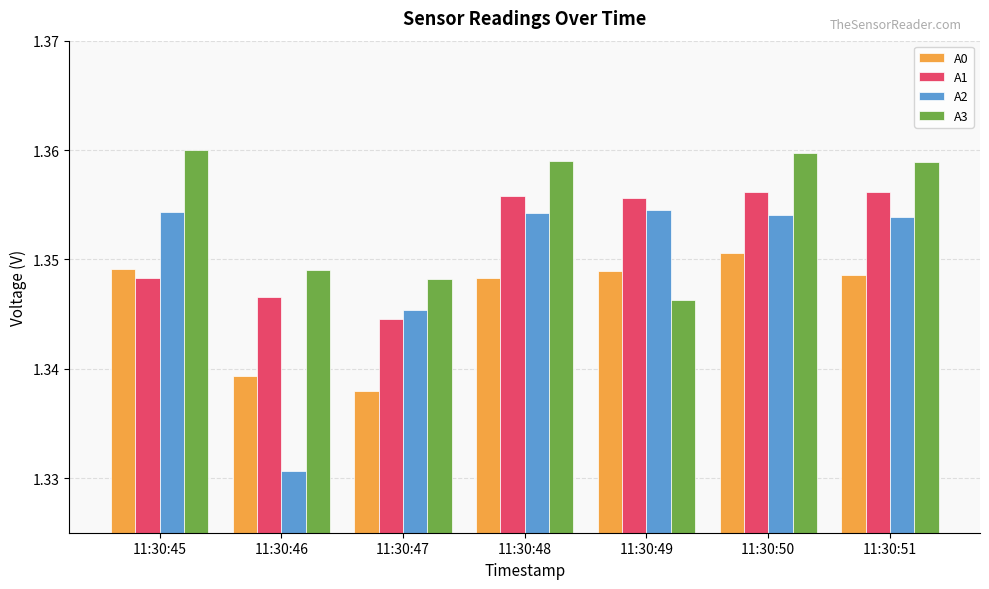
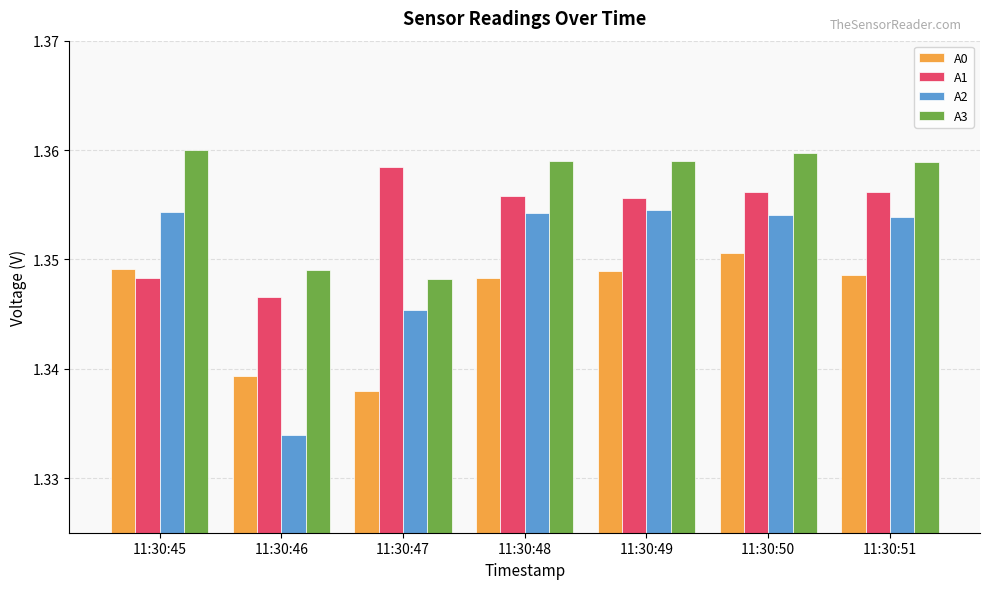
A2, 11:30:46: 1.3306 -> 1.3340
A1, 11:30:47: 1.3446 -> 1.3584
A3, 11:30:49: 1.3462 -> 1.3590
